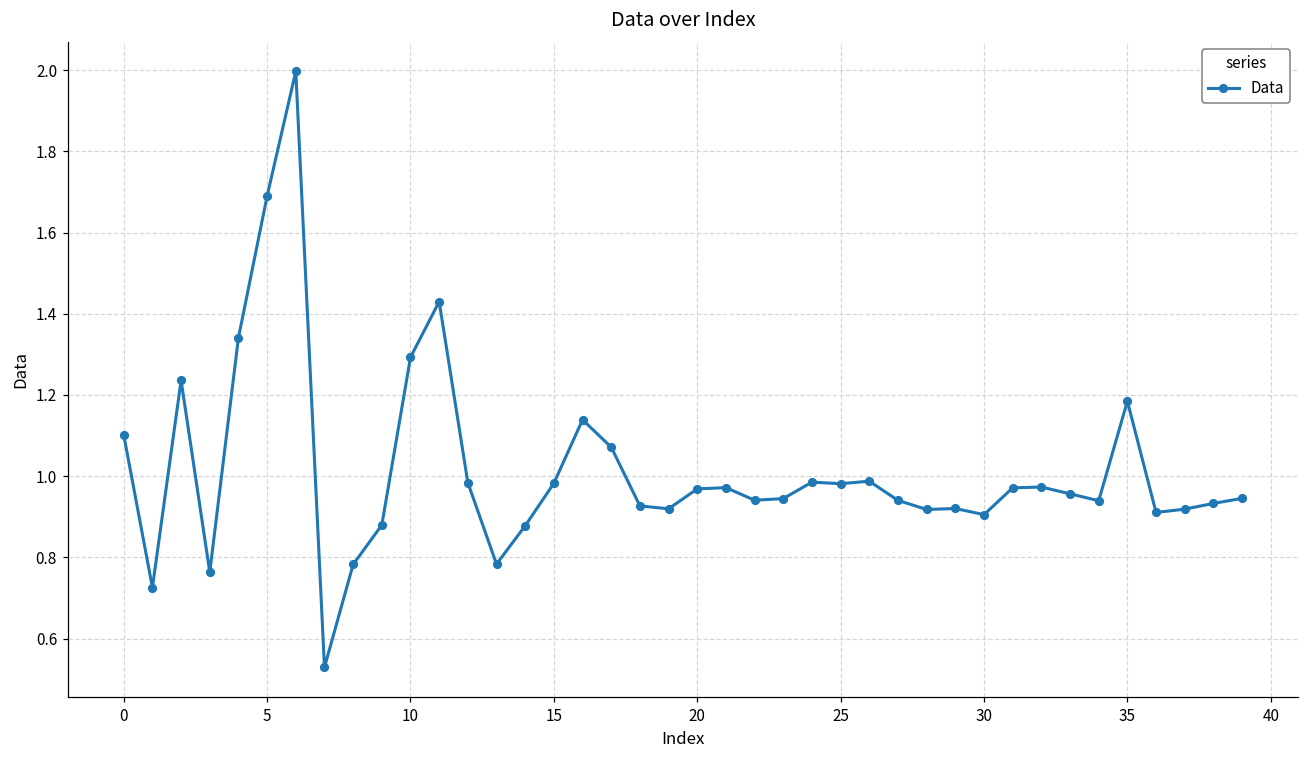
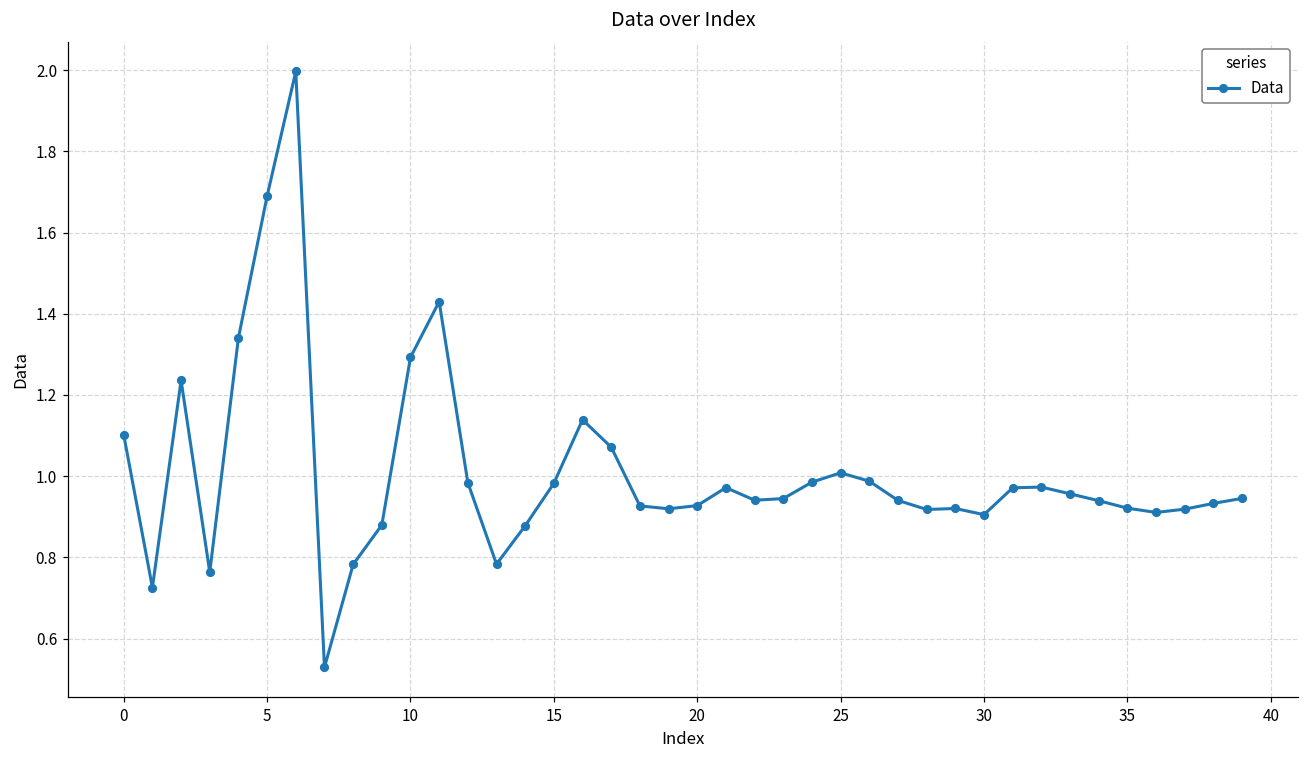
20: 0.97 -> 0.93
25: 0.98 -> 1.01
35: 1.18 -> 0.92
